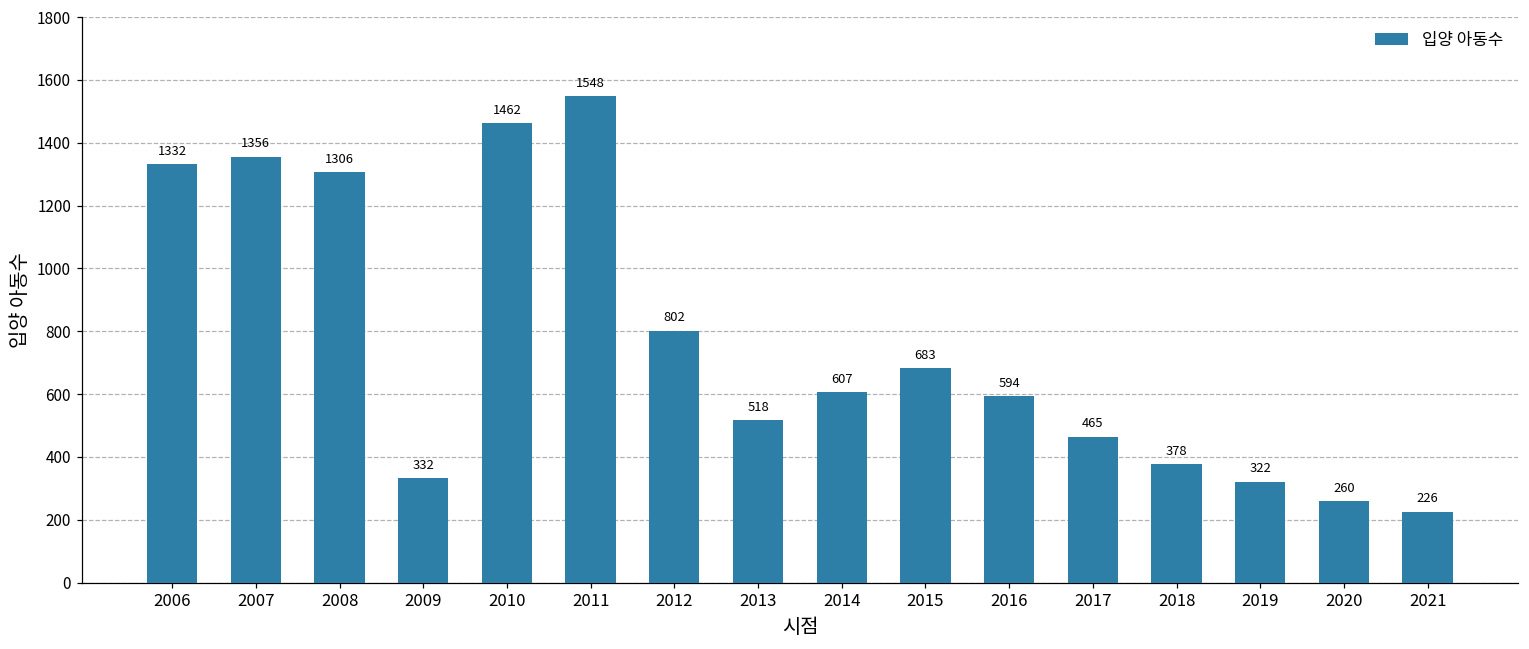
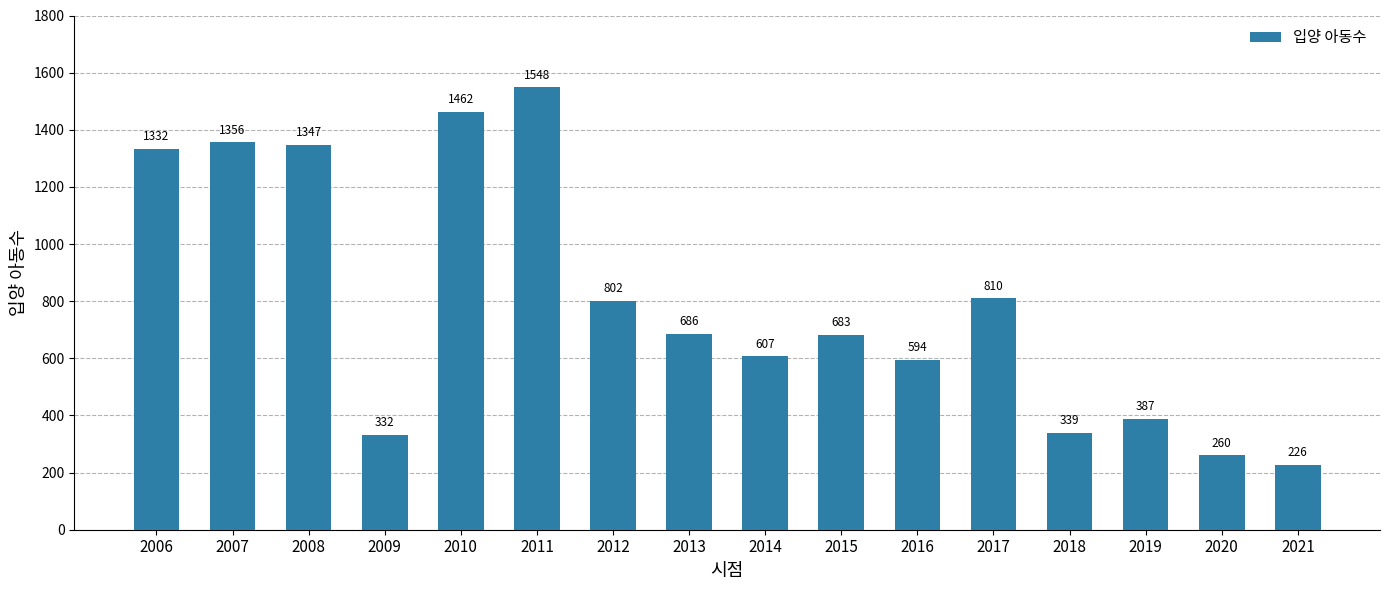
2008: 1306 -> 1347
2013: 518 -> 686
2017: 465 -> 810
2018: 378 -> 339
2019: 322 -> 387
